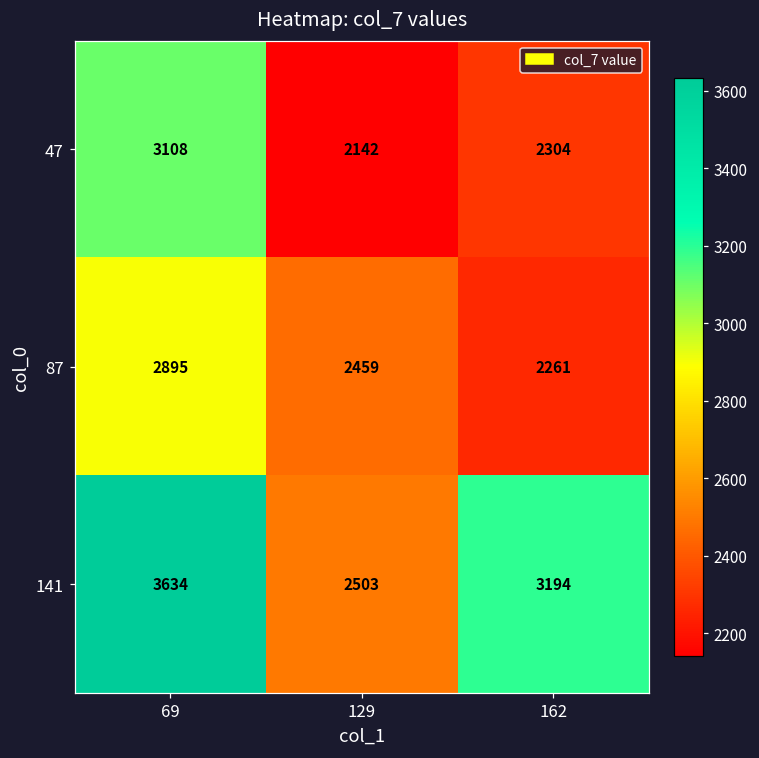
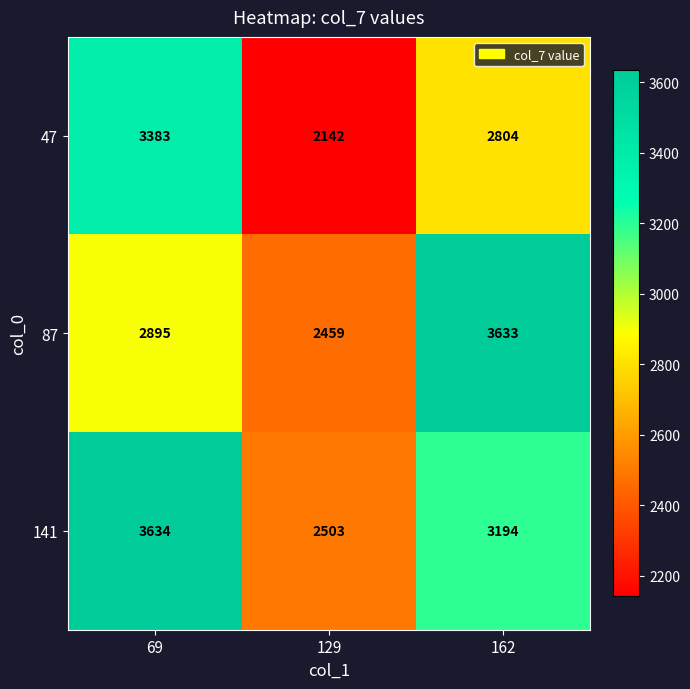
47, 69: 3108 -> 3383
47, 162: 2304 -> 2804
87, 162: 2261 -> 3633
